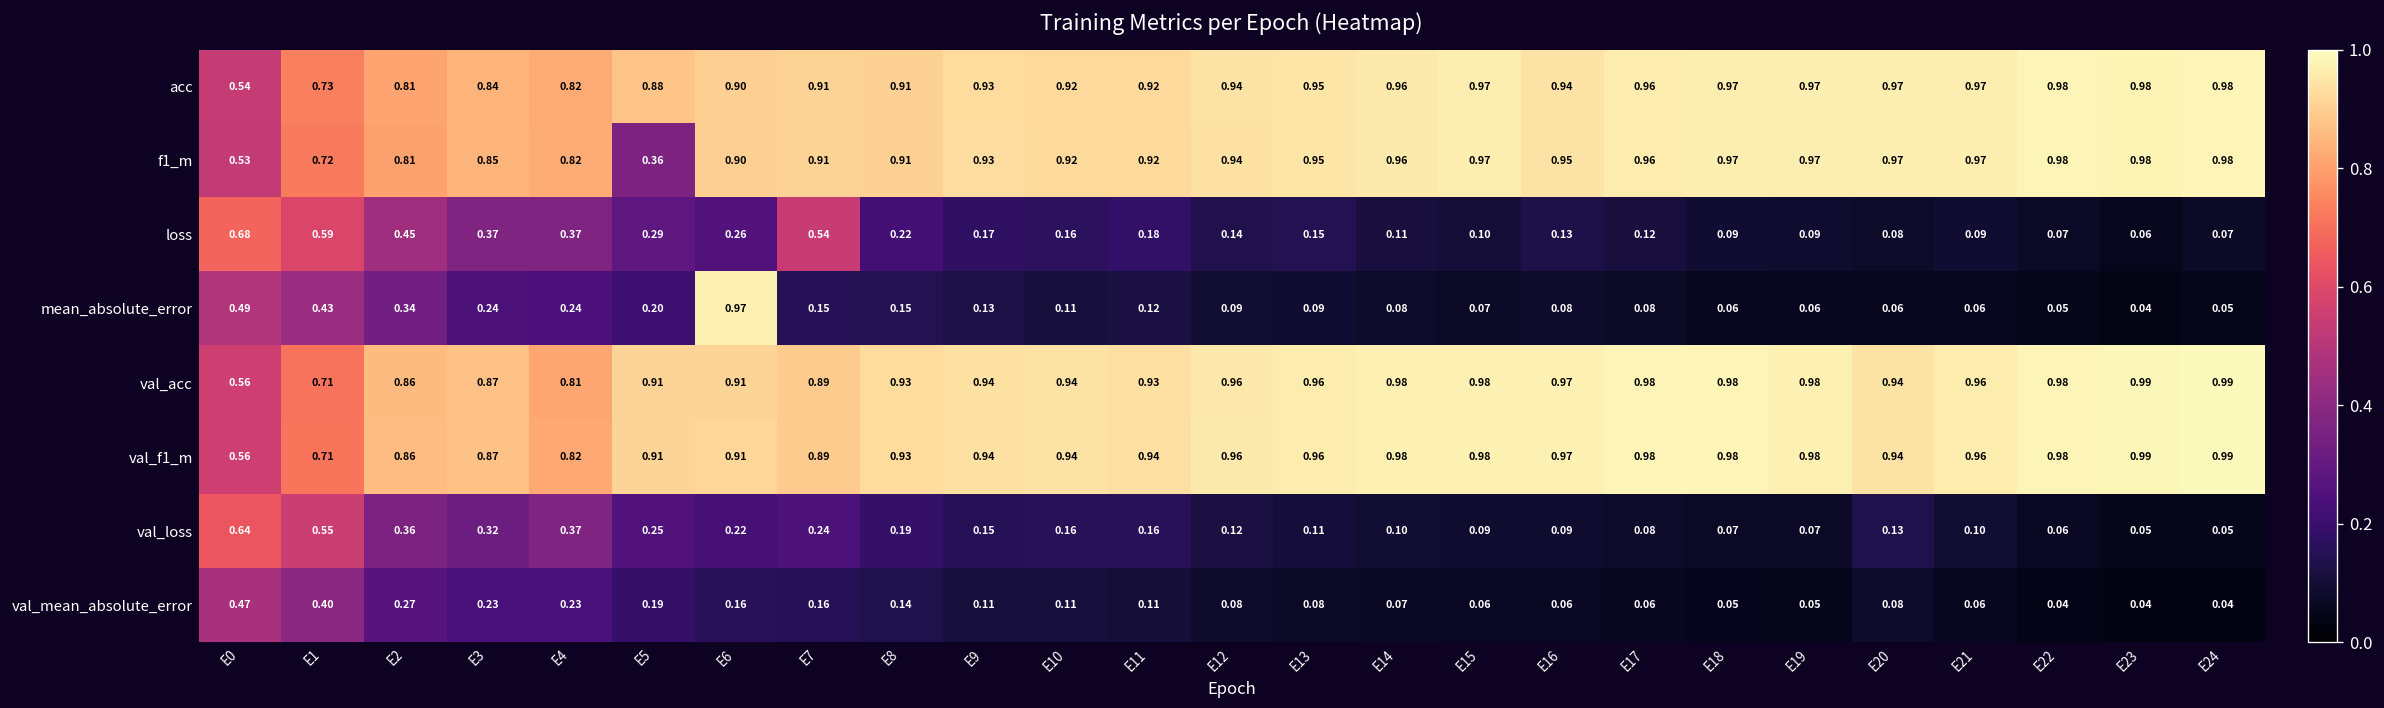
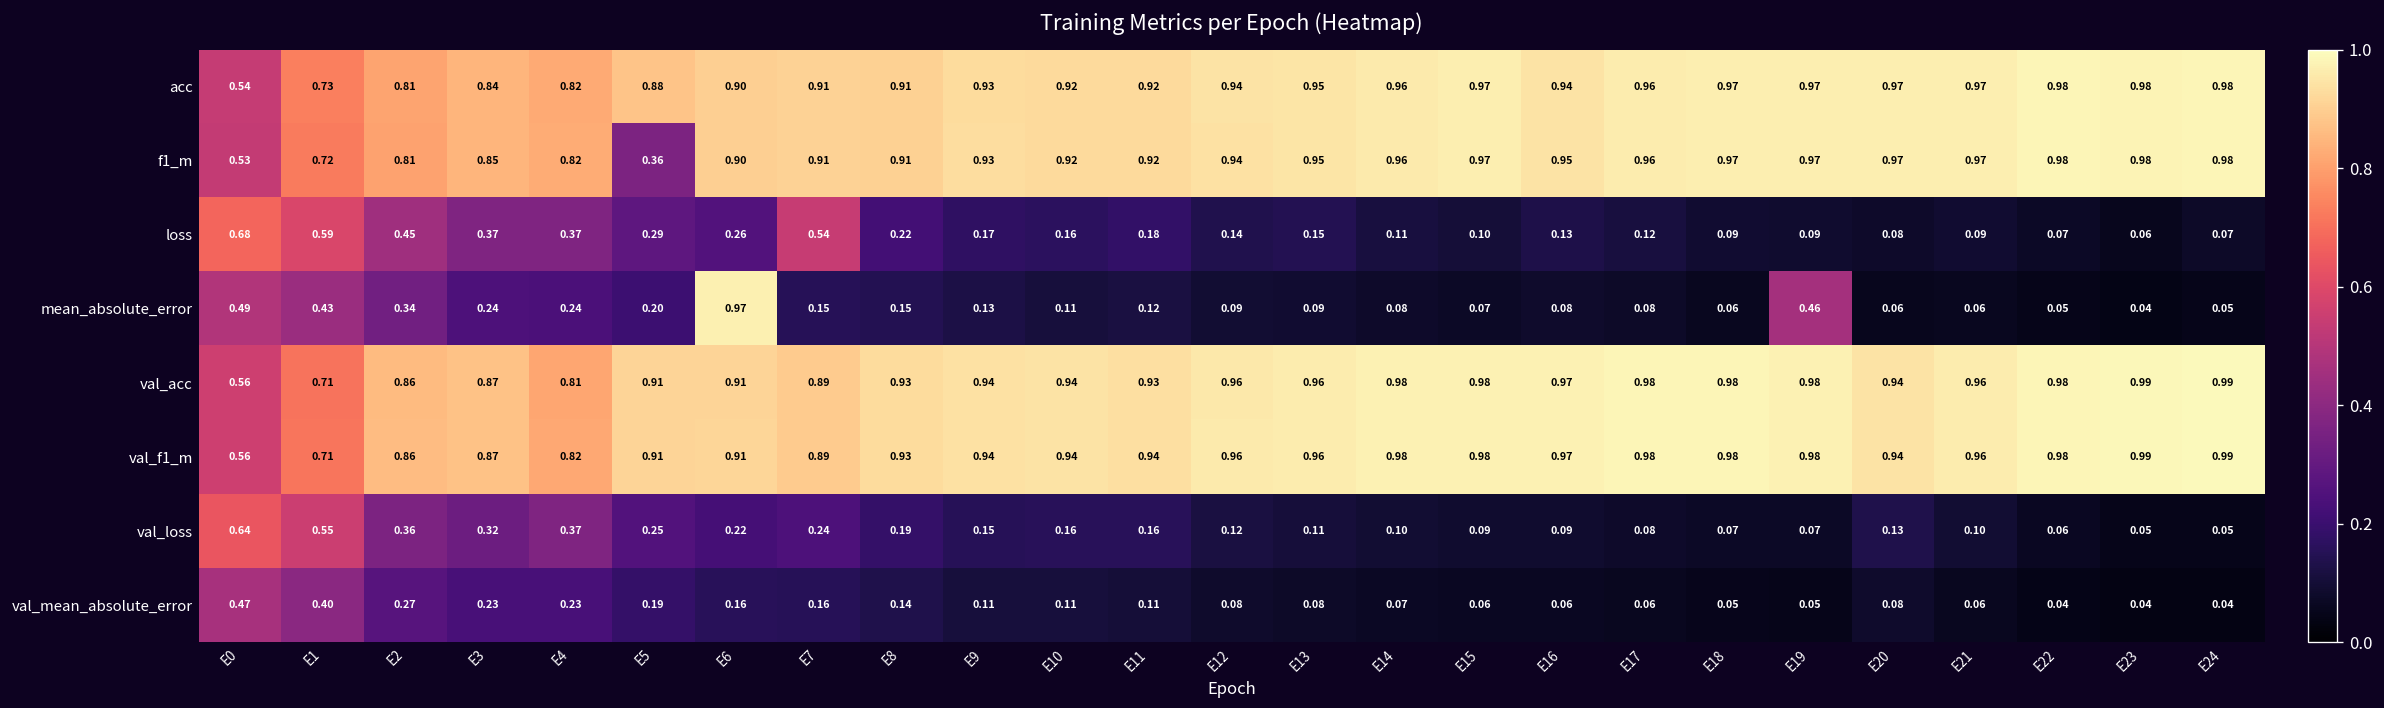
mean_absolute_error, E19: 0.06 -> 0.46
